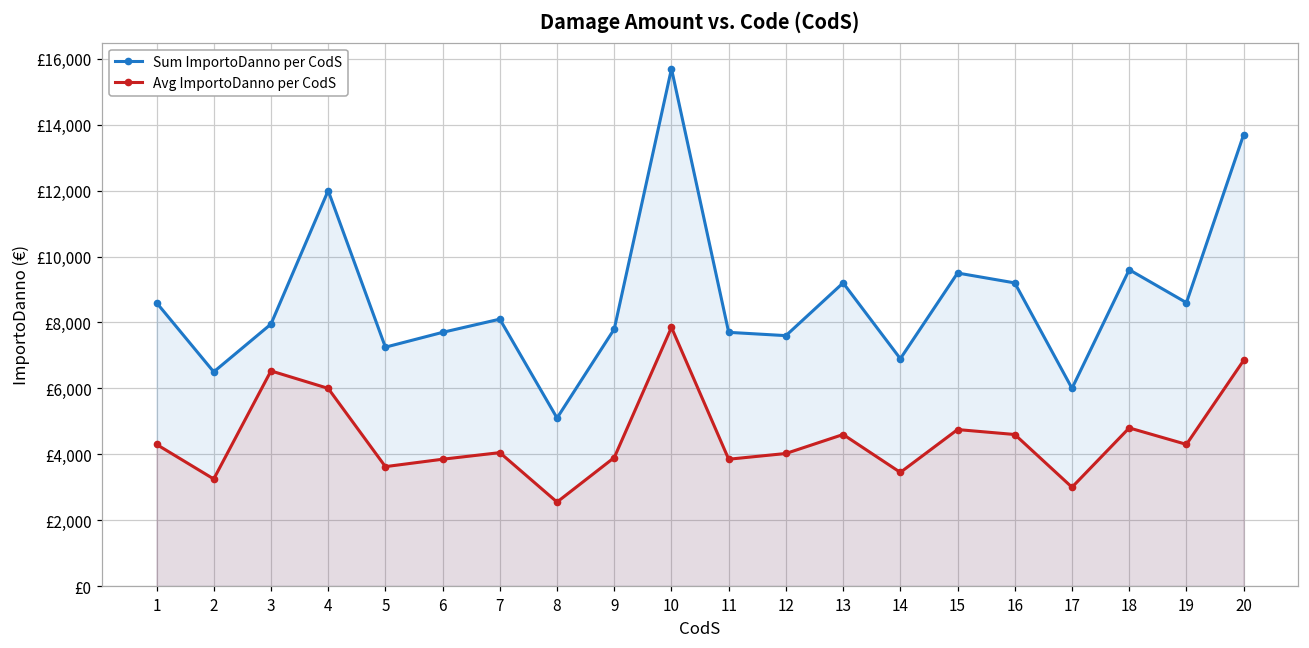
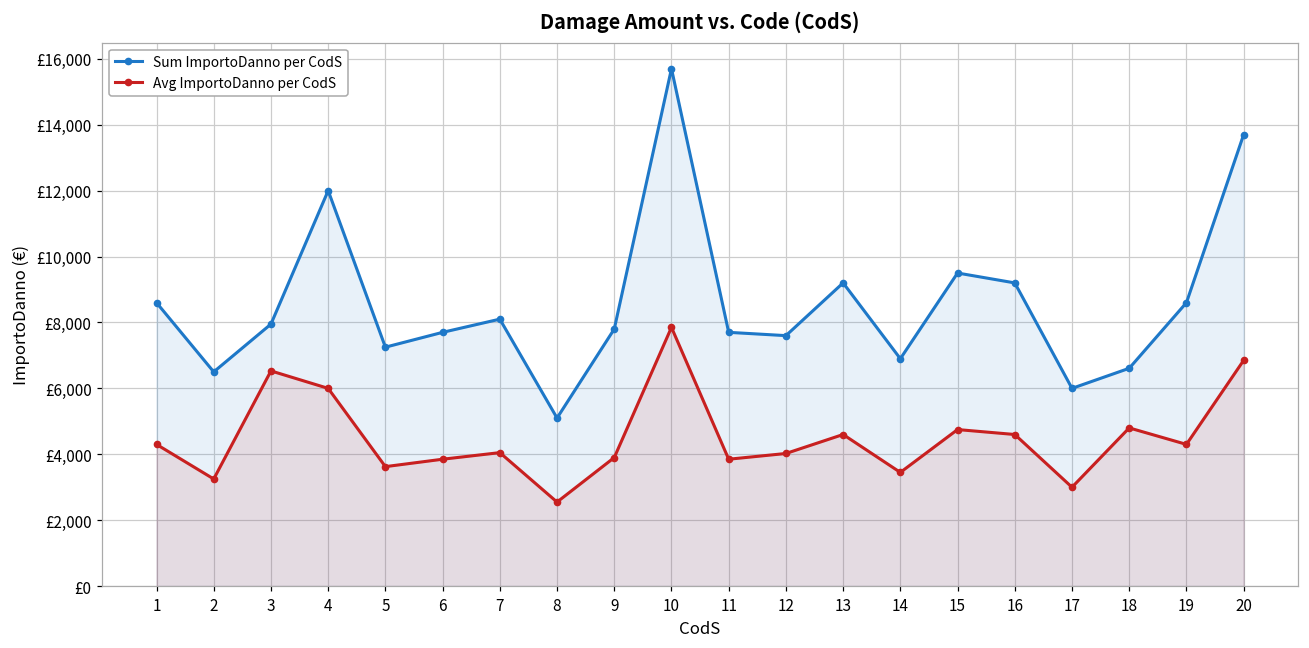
Sum ImportoDanno per CodS, 18: £9,600 -> £6,600
